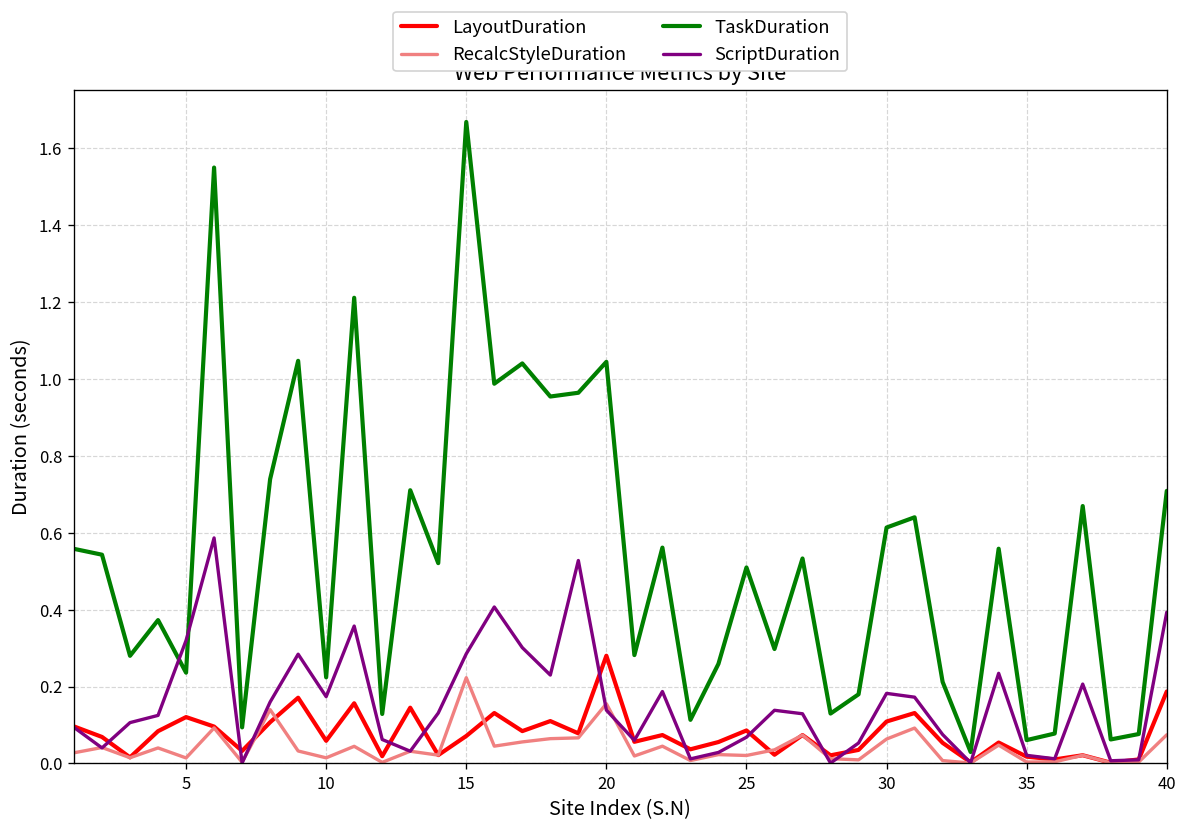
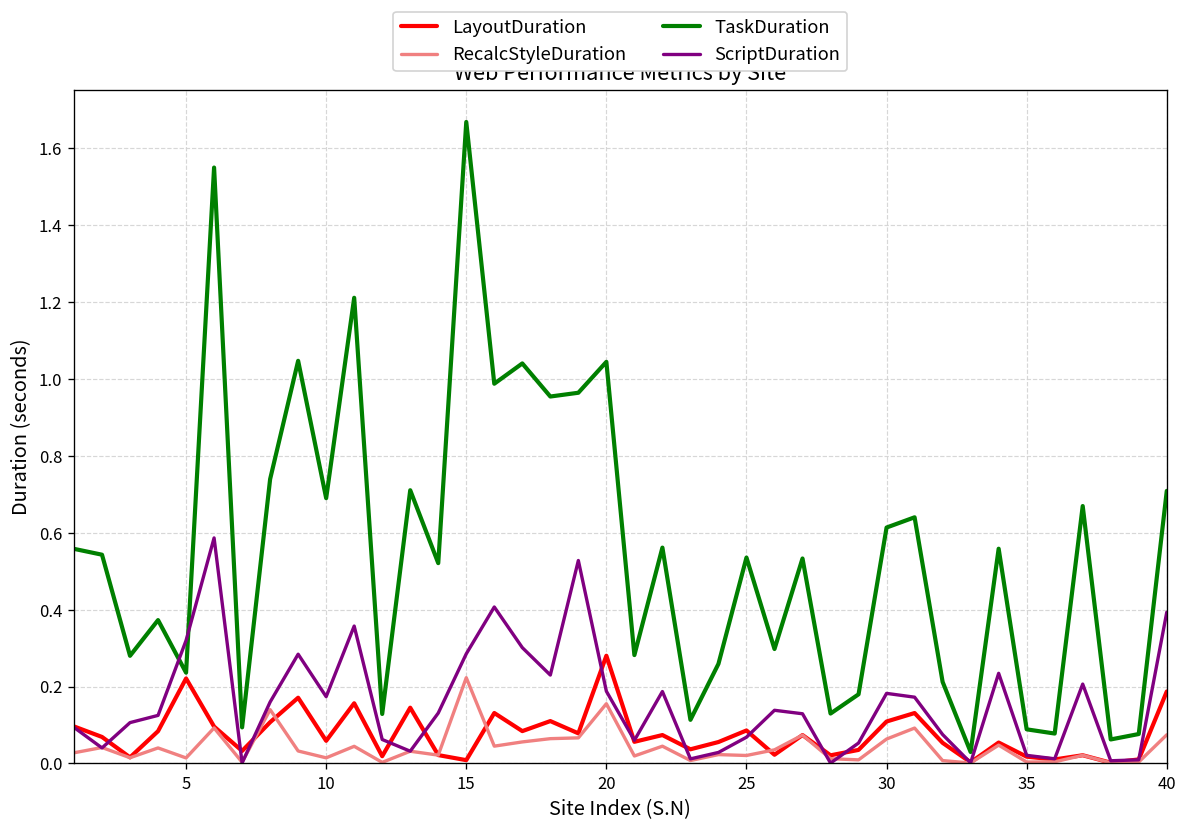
LayoutDuration, 5: 0.12 -> 0.22
TaskDuration, 10: 0.22 -> 0.69
LayoutDuration, 15: 0.07 -> 0.01
ScriptDuration, 20: 0.14 -> 0.19
TaskDuration, 25: 0.51 -> 0.54
TaskDuration, 35: 0.06 -> 0.09
